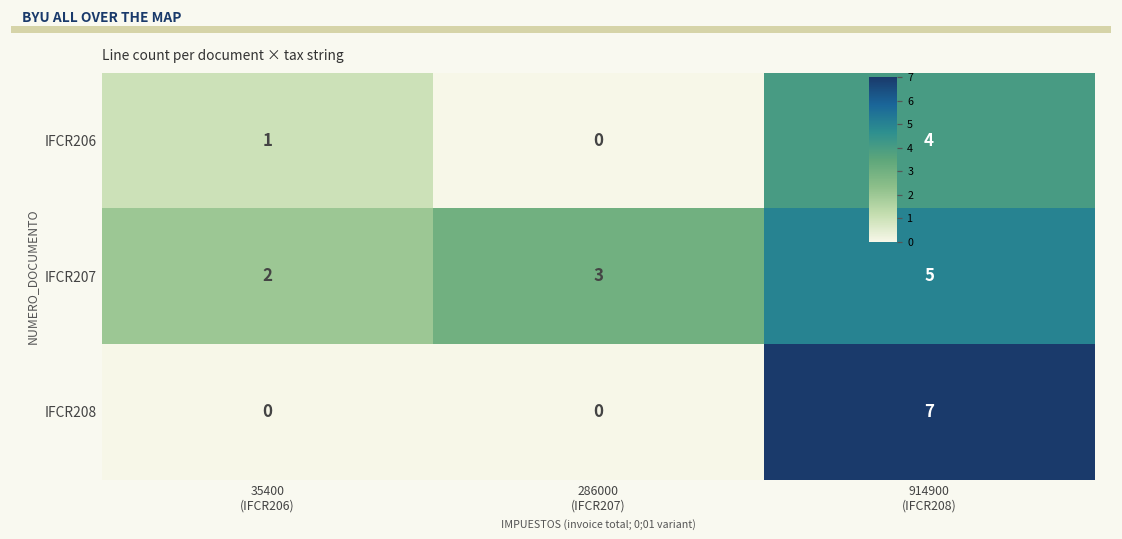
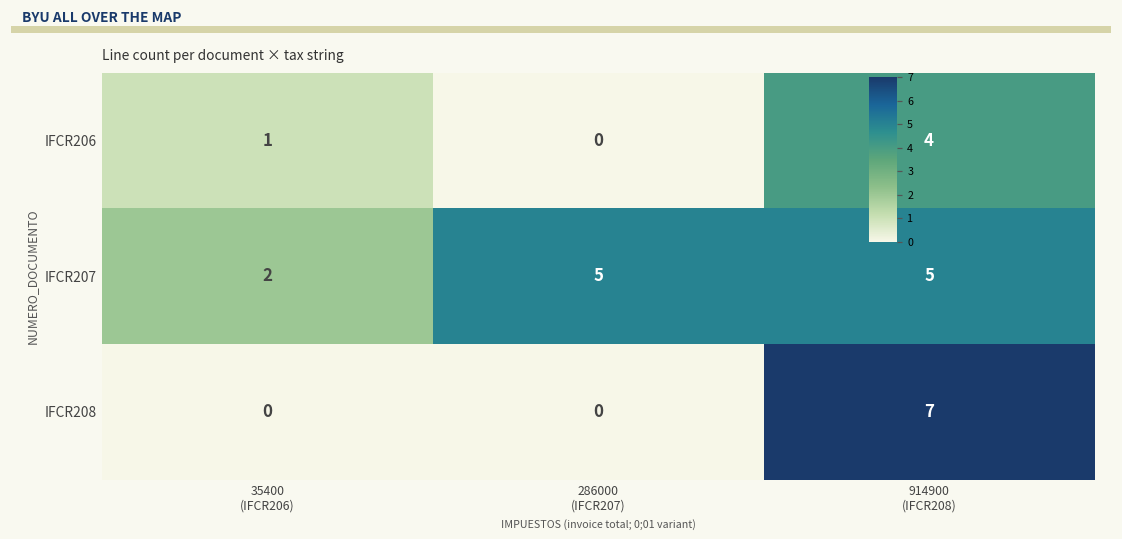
IFCR207, 286000 (IFCR207): 3 -> 5
